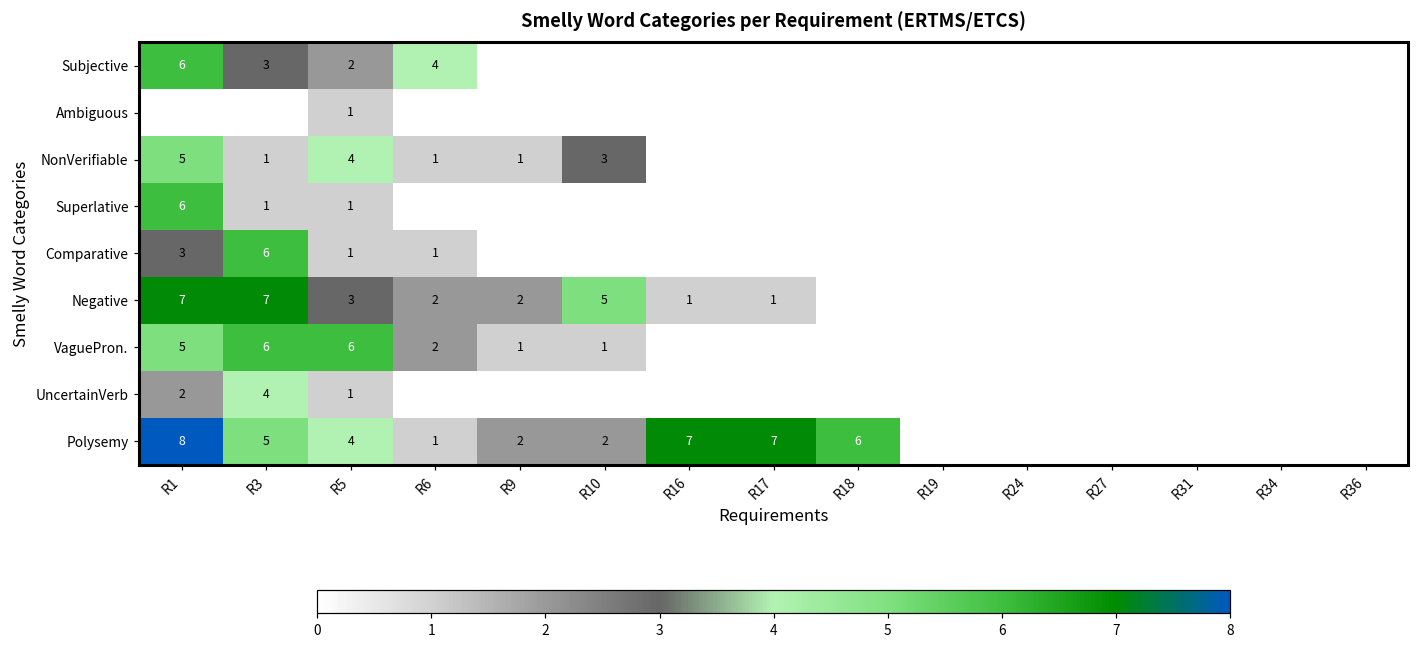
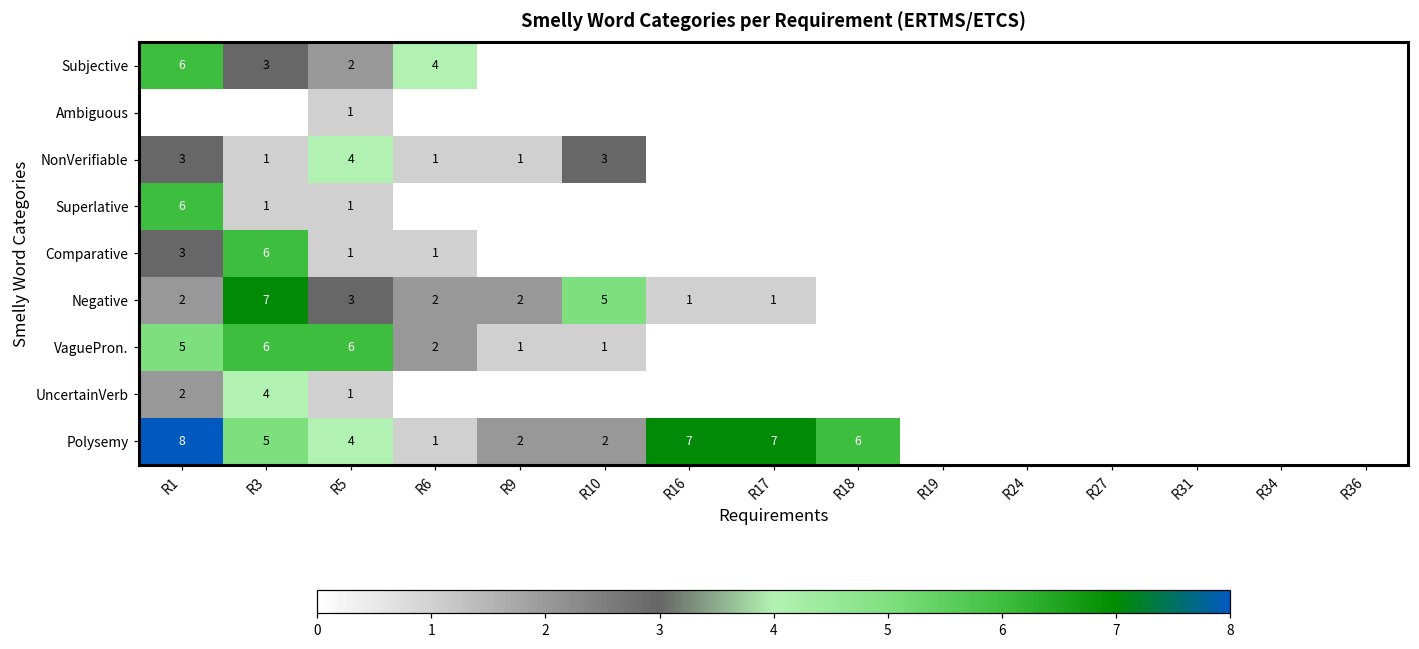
NonVerifiable, R1: 5 -> 3
Negative, R1: 7 -> 2
